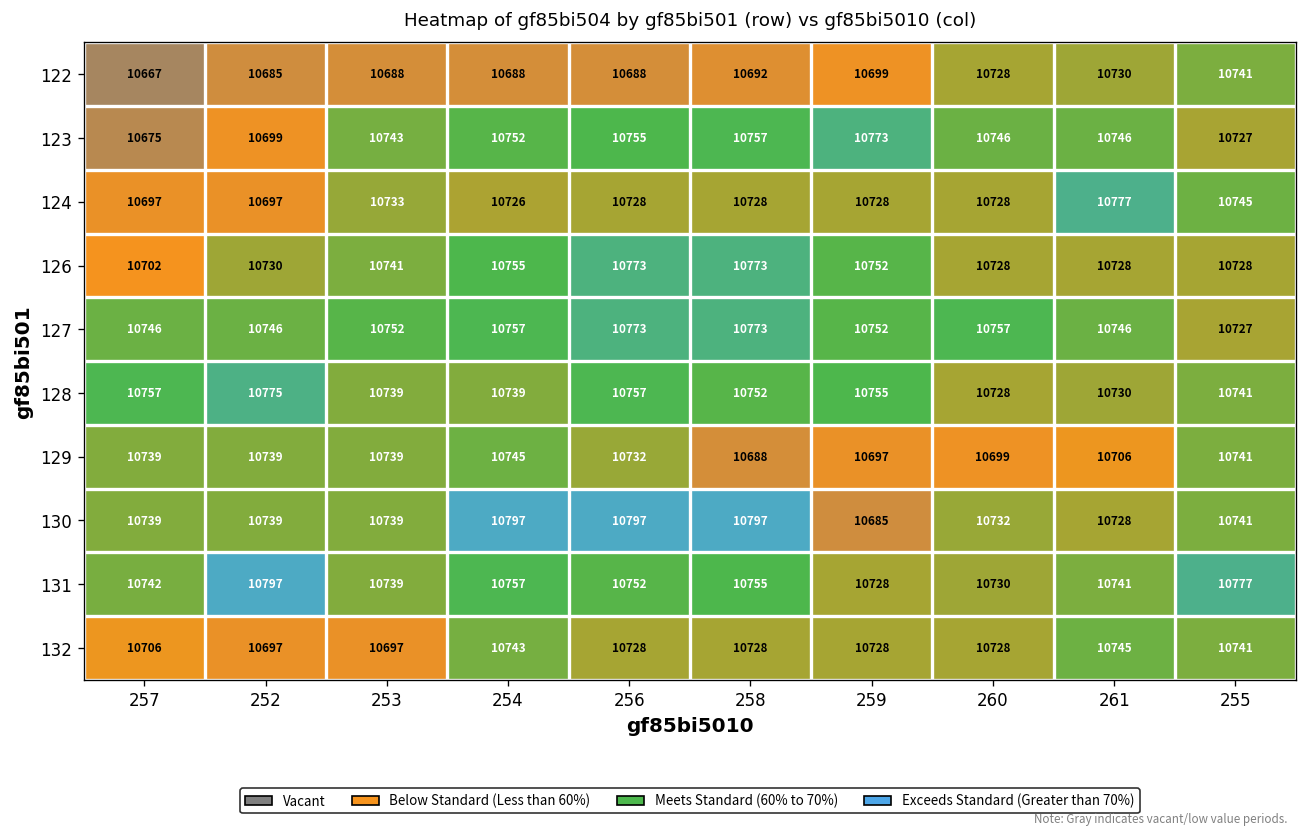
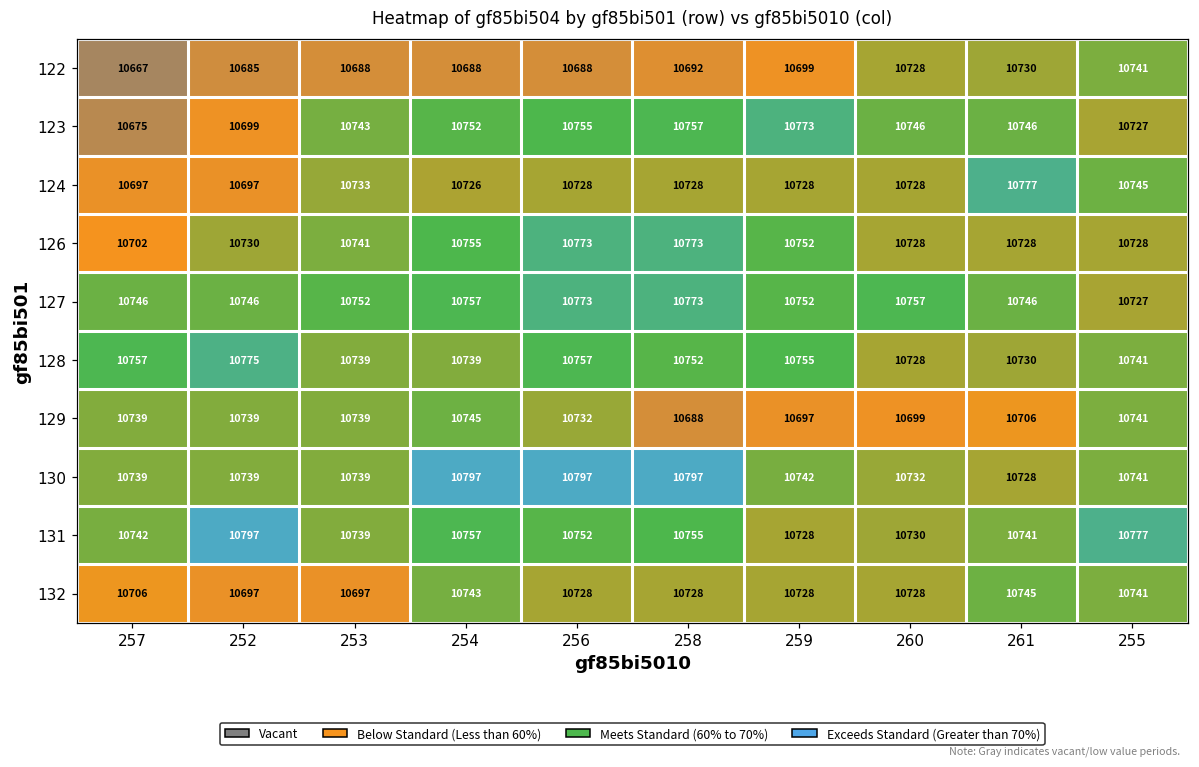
130, 259: 10685 -> 10742
